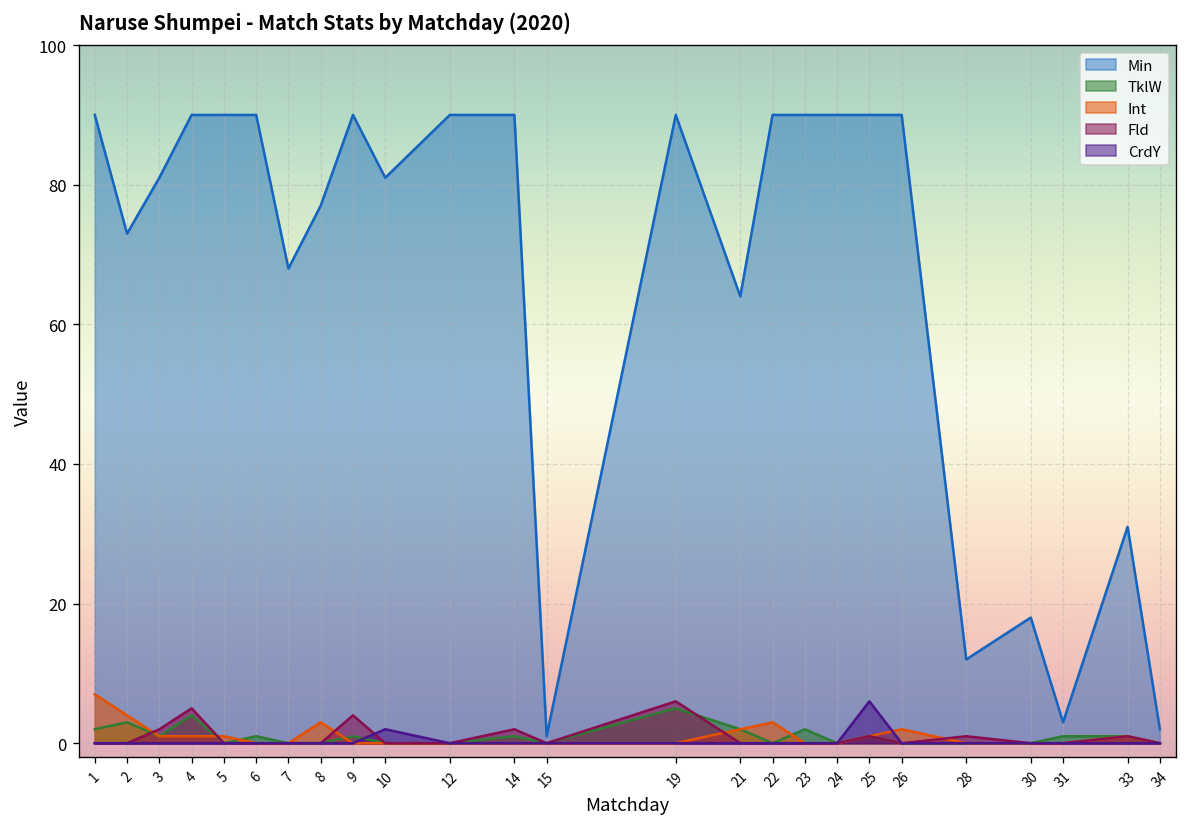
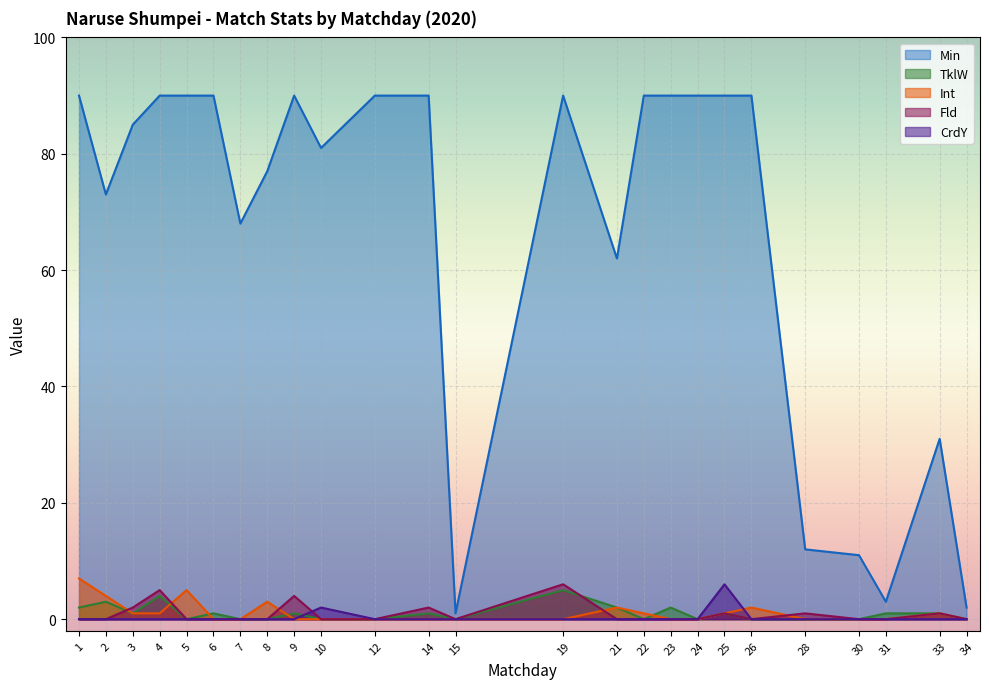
Min, 3: 81 -> 85
Int, 5: 1 -> 5
Min, 21: 64 -> 62
Int, 22: 3 -> 1
Min, 30: 18 -> 11
